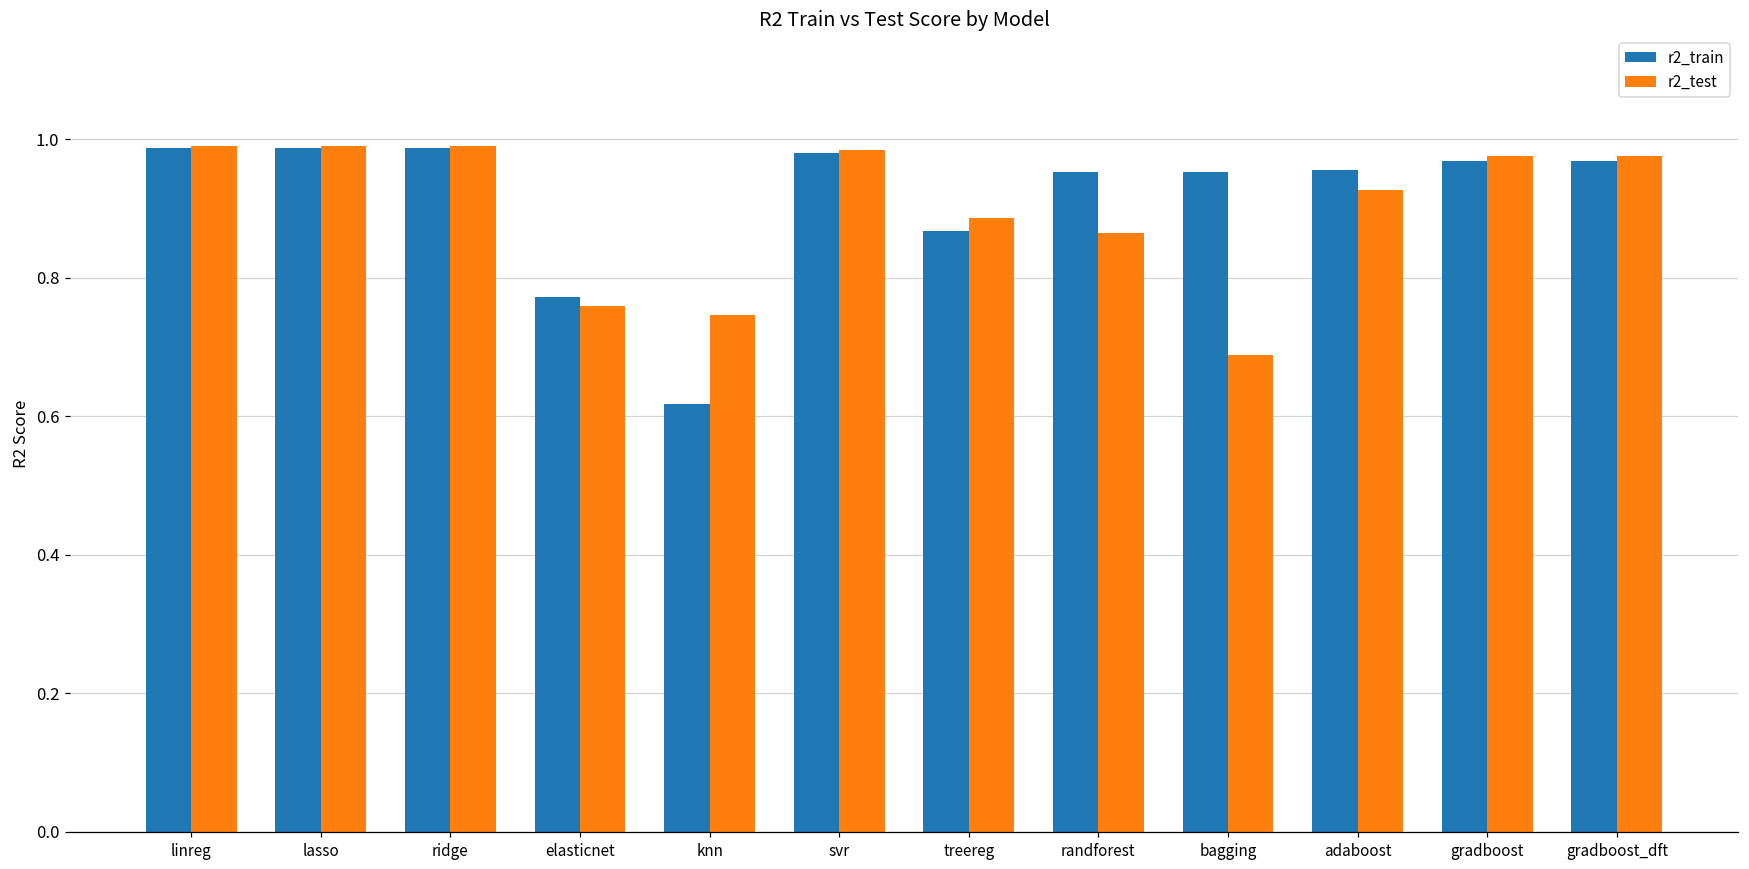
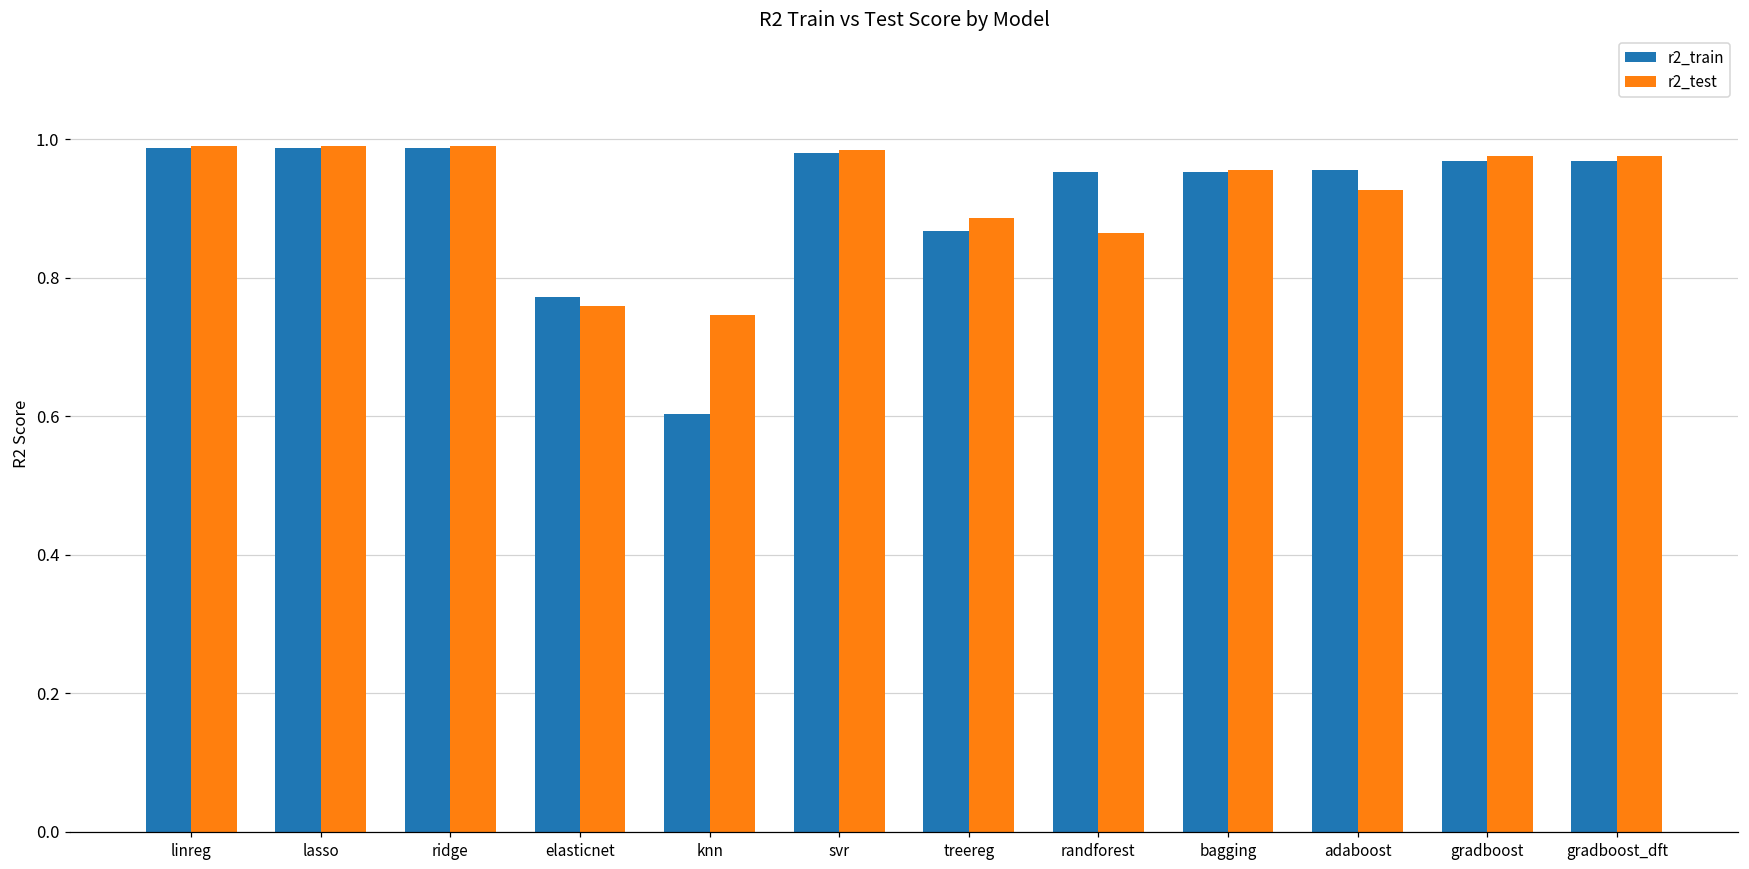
r2_train, knn: 0.62 -> 0.60
r2_test, bagging: 0.69 -> 0.96
